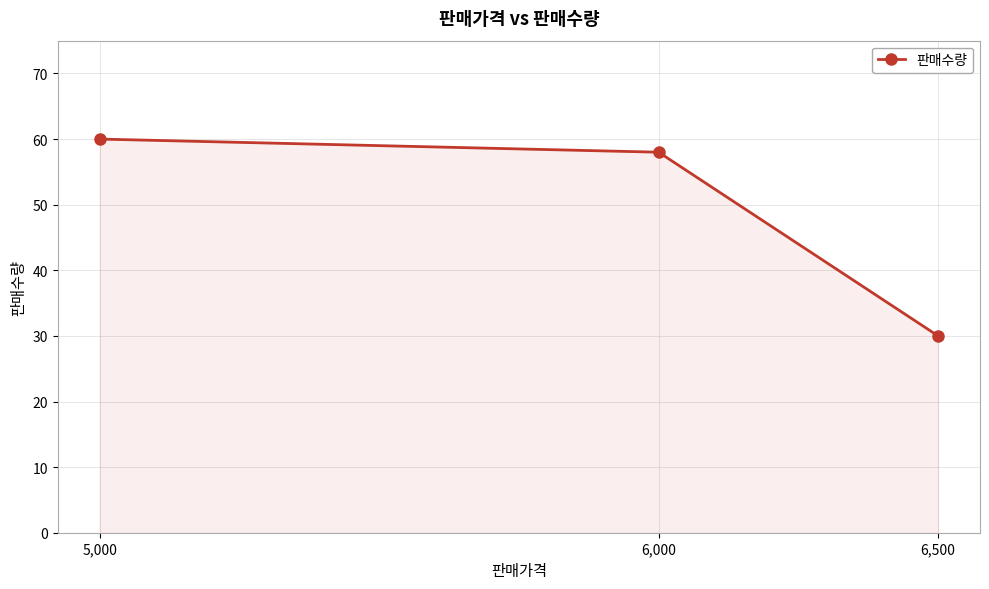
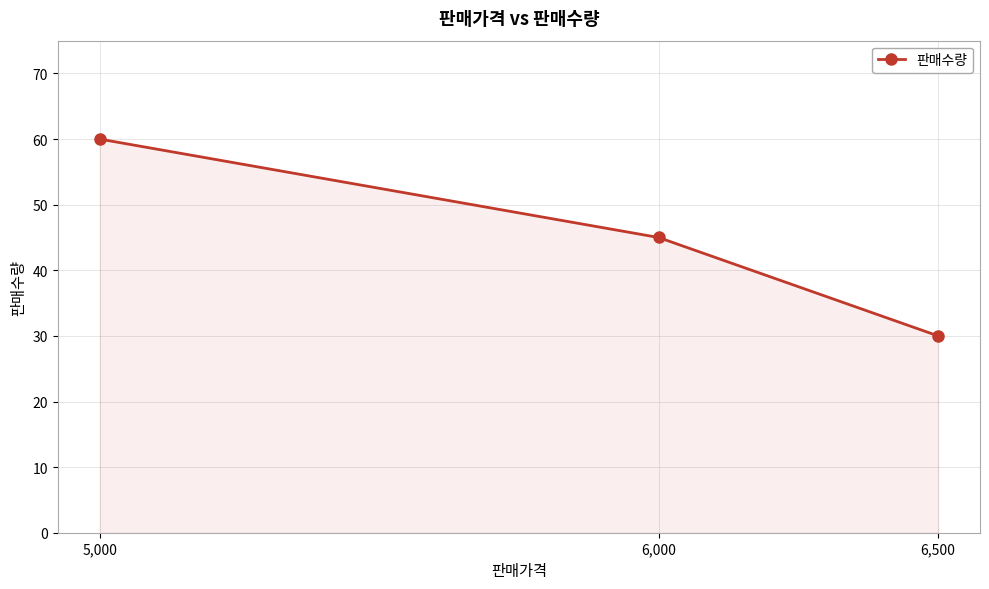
6,000: 58 -> 45
